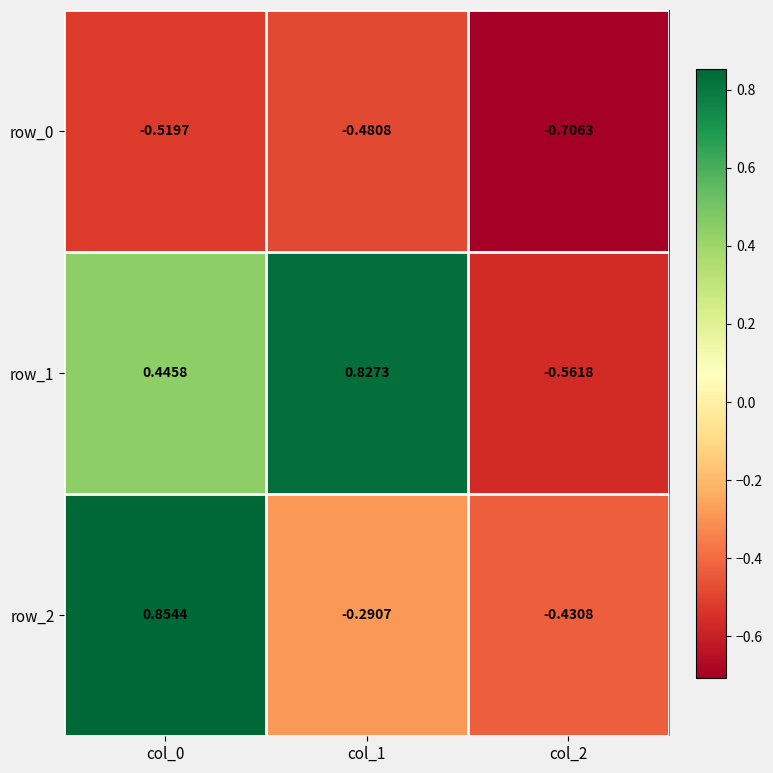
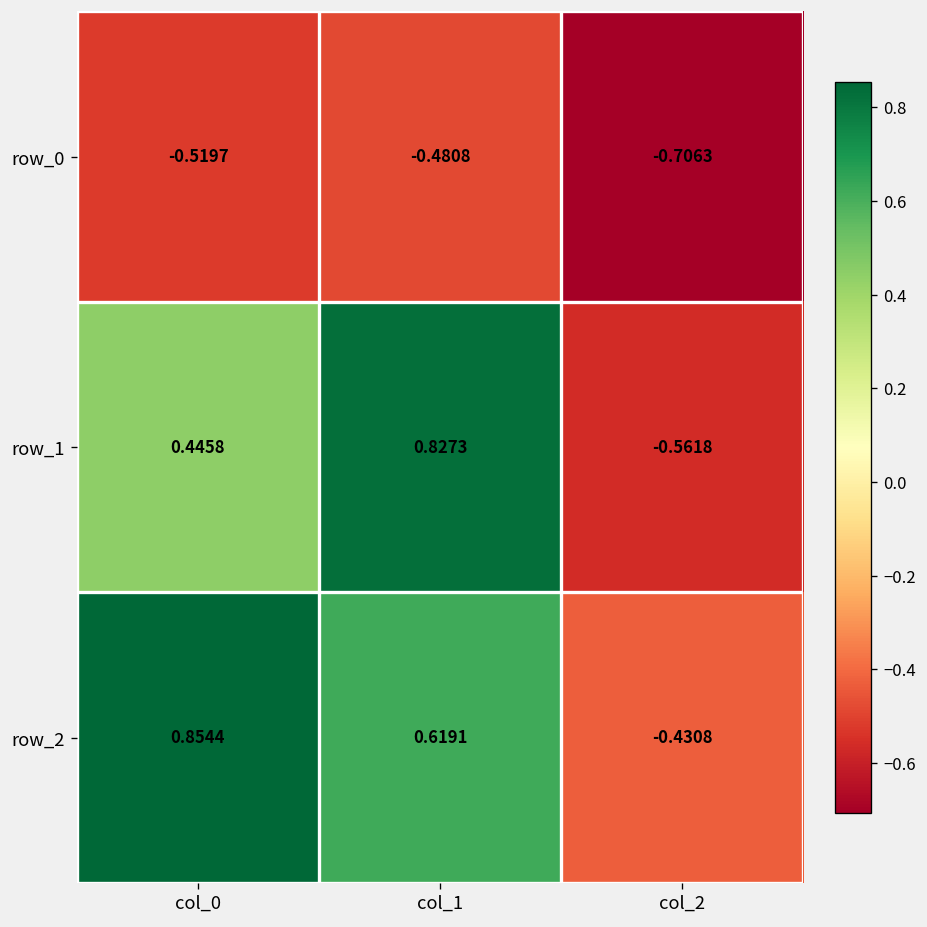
row_2, col_1: -0.2907 -> 0.6191
